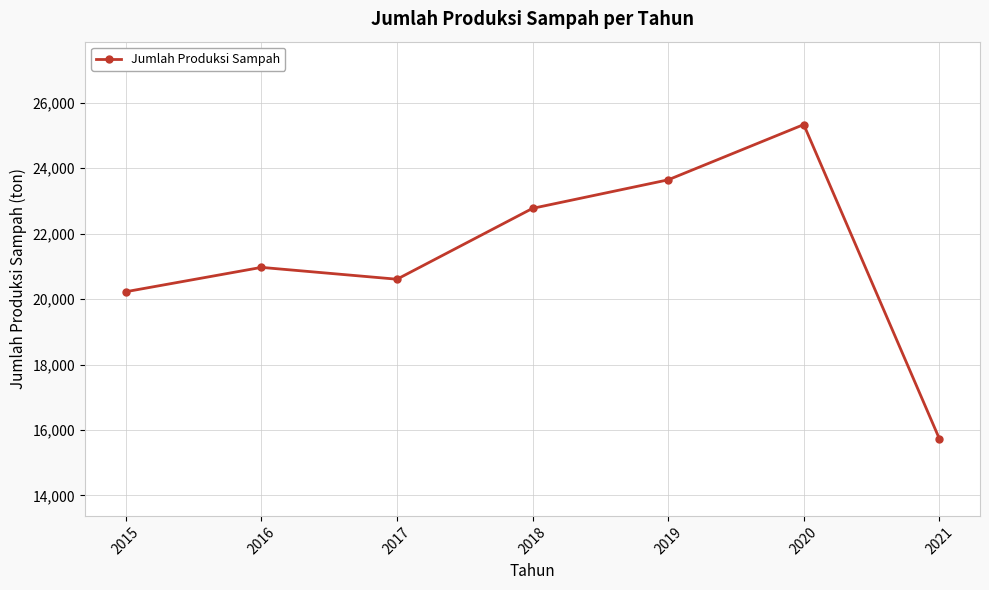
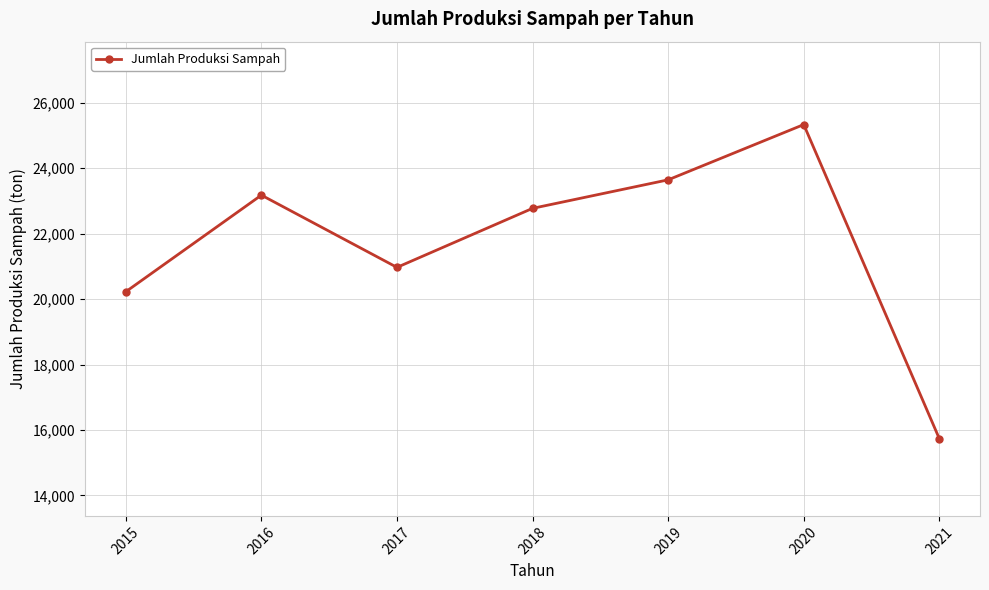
2016: 21,000 -> 23,200
2017: 20,600 -> 21,000
